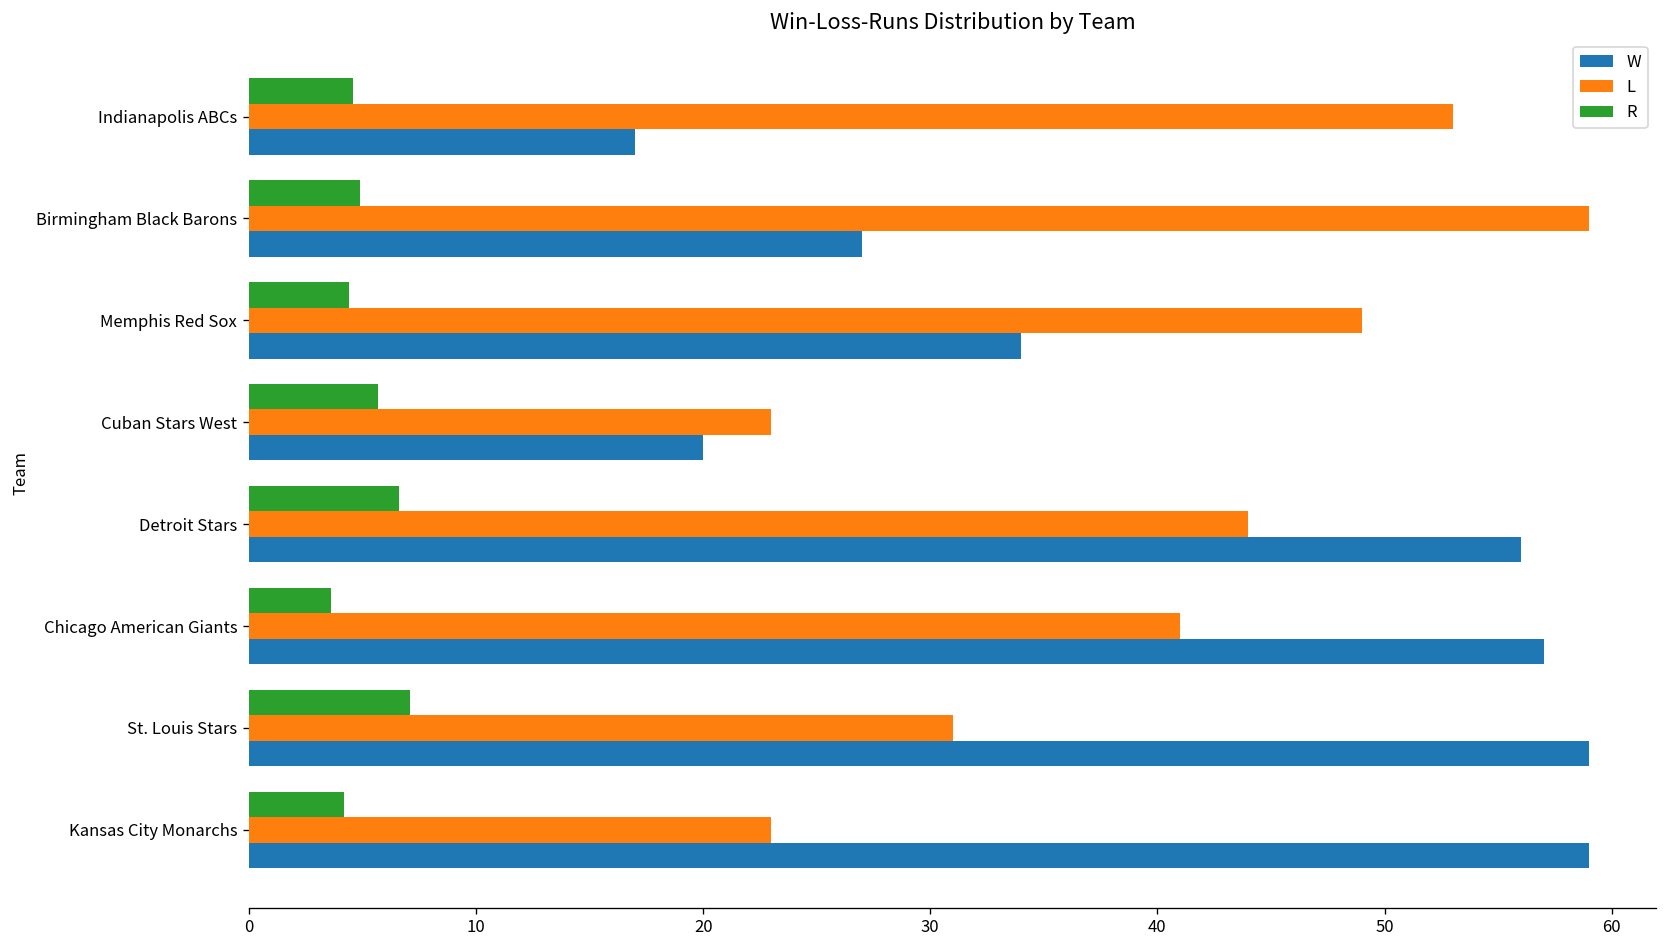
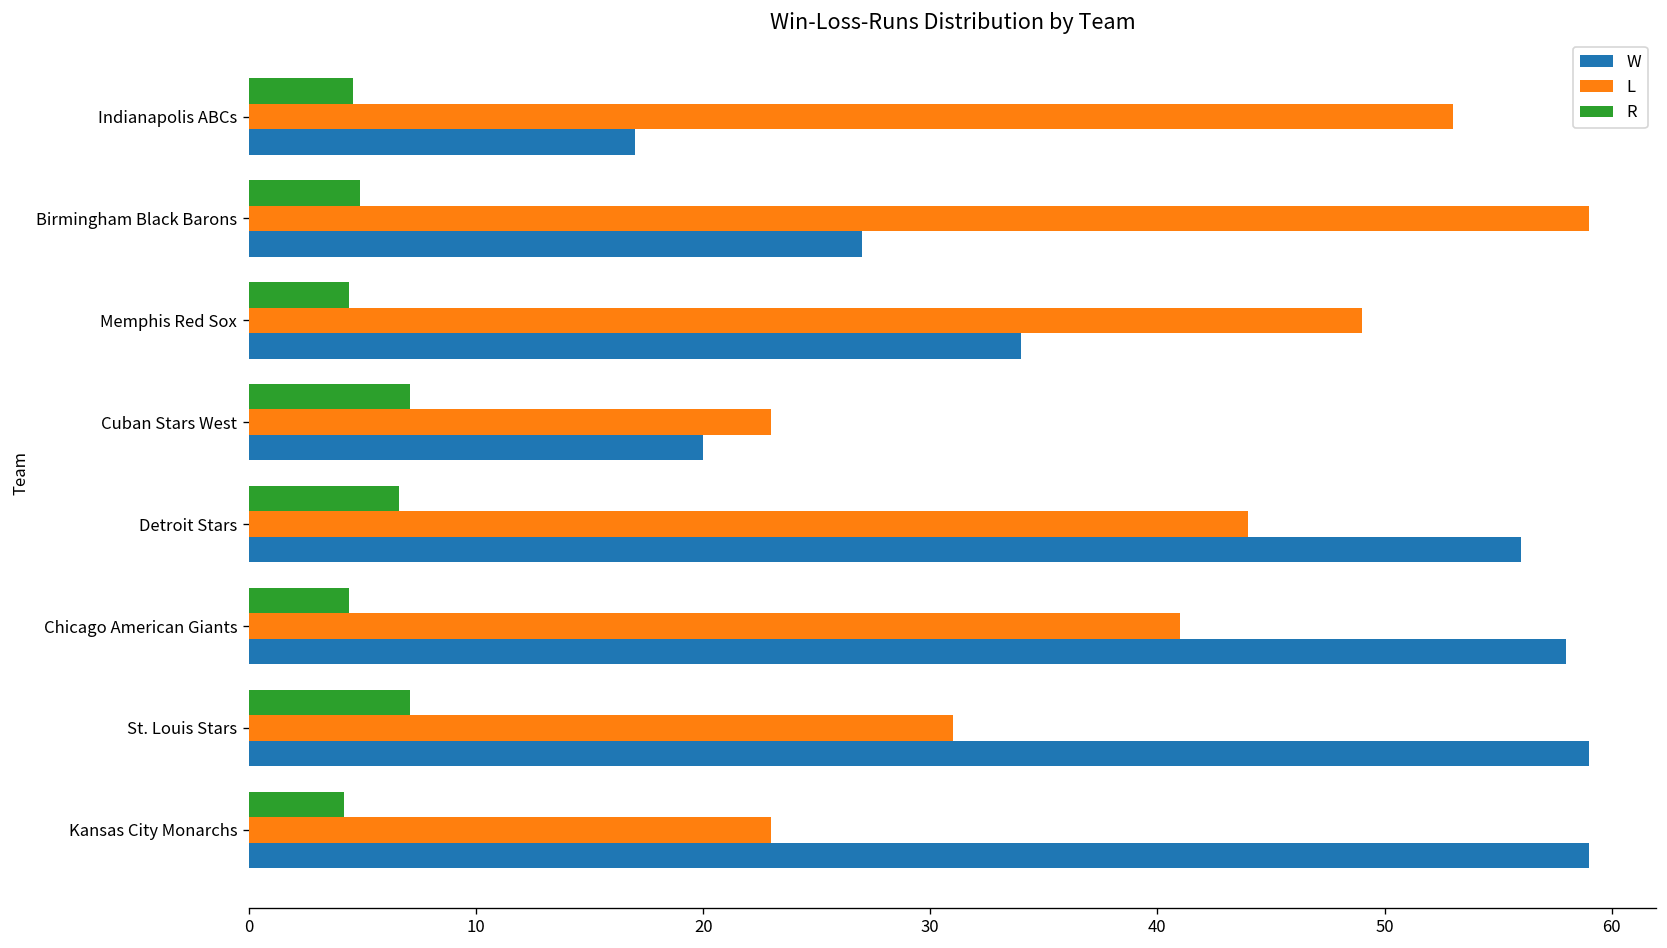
R, Cuban Stars West: 5.7 -> 7.1
R, Chicago American Giants: 3.6 -> 4.4
W, Chicago American Giants: 57 -> 58
